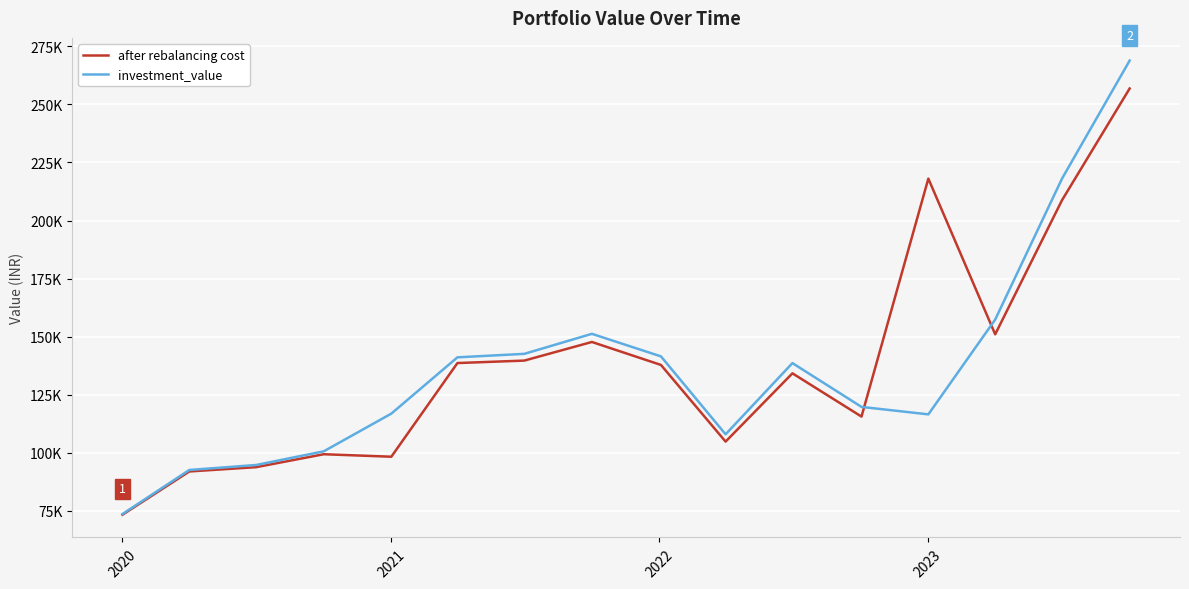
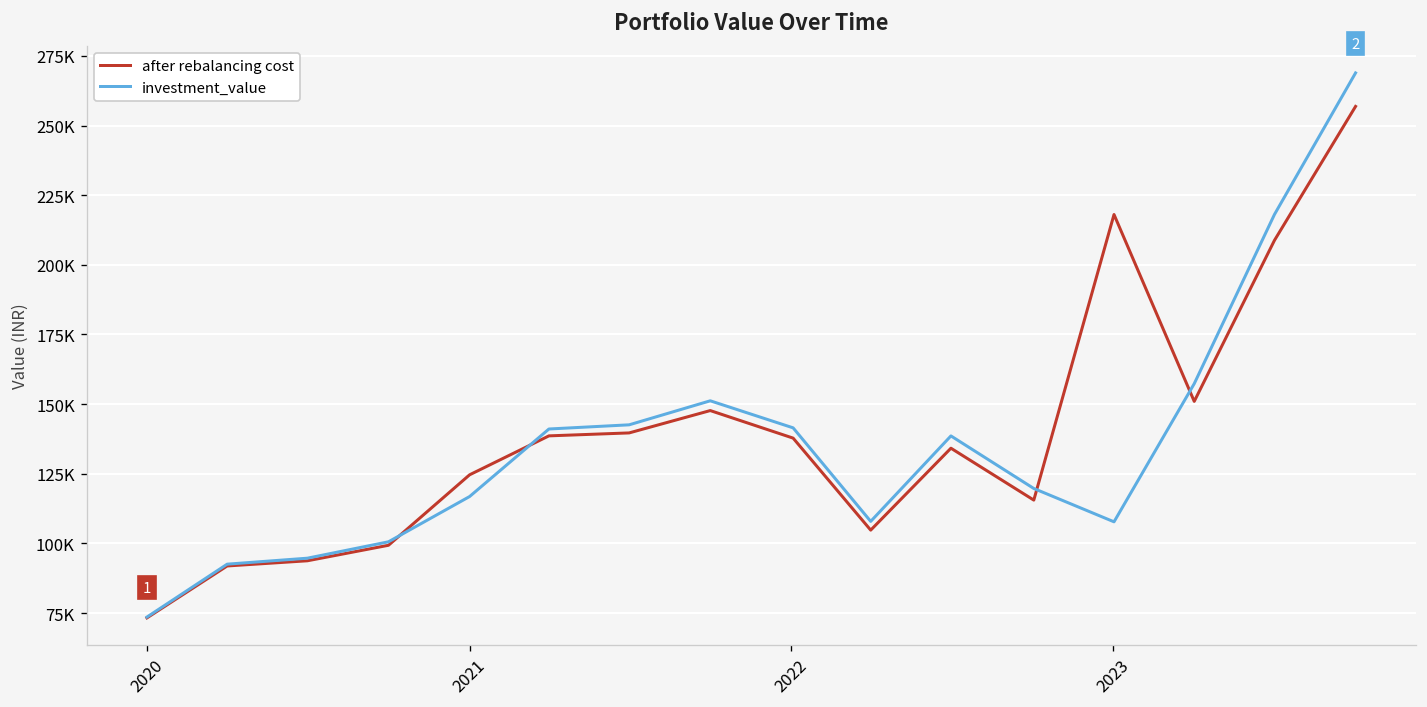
after rebalancing cost, 2021: 98000 -> 125000
investment_value, 2023: 116000 -> 108000
